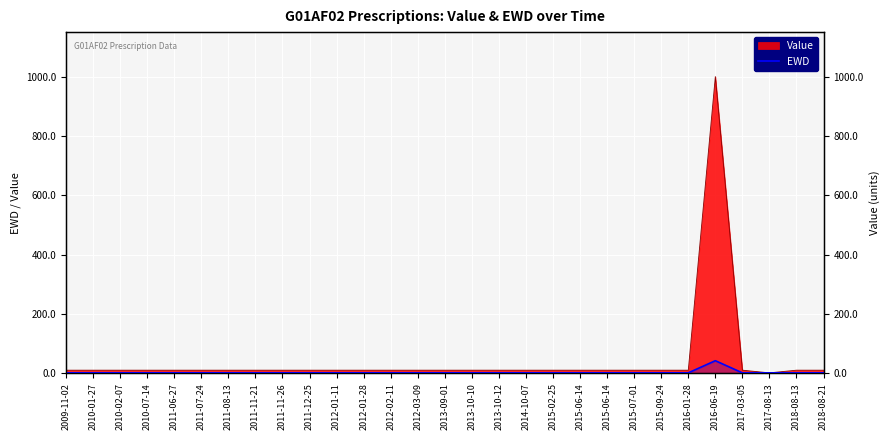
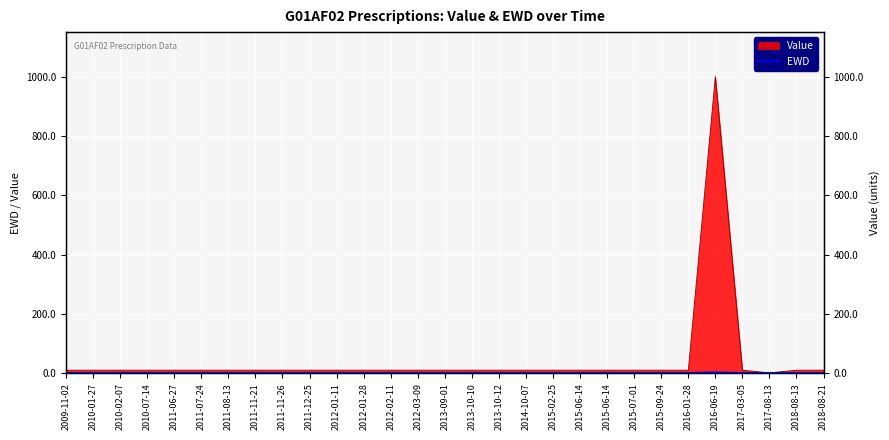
EWD, 2016-06-19: 40 -> 0
